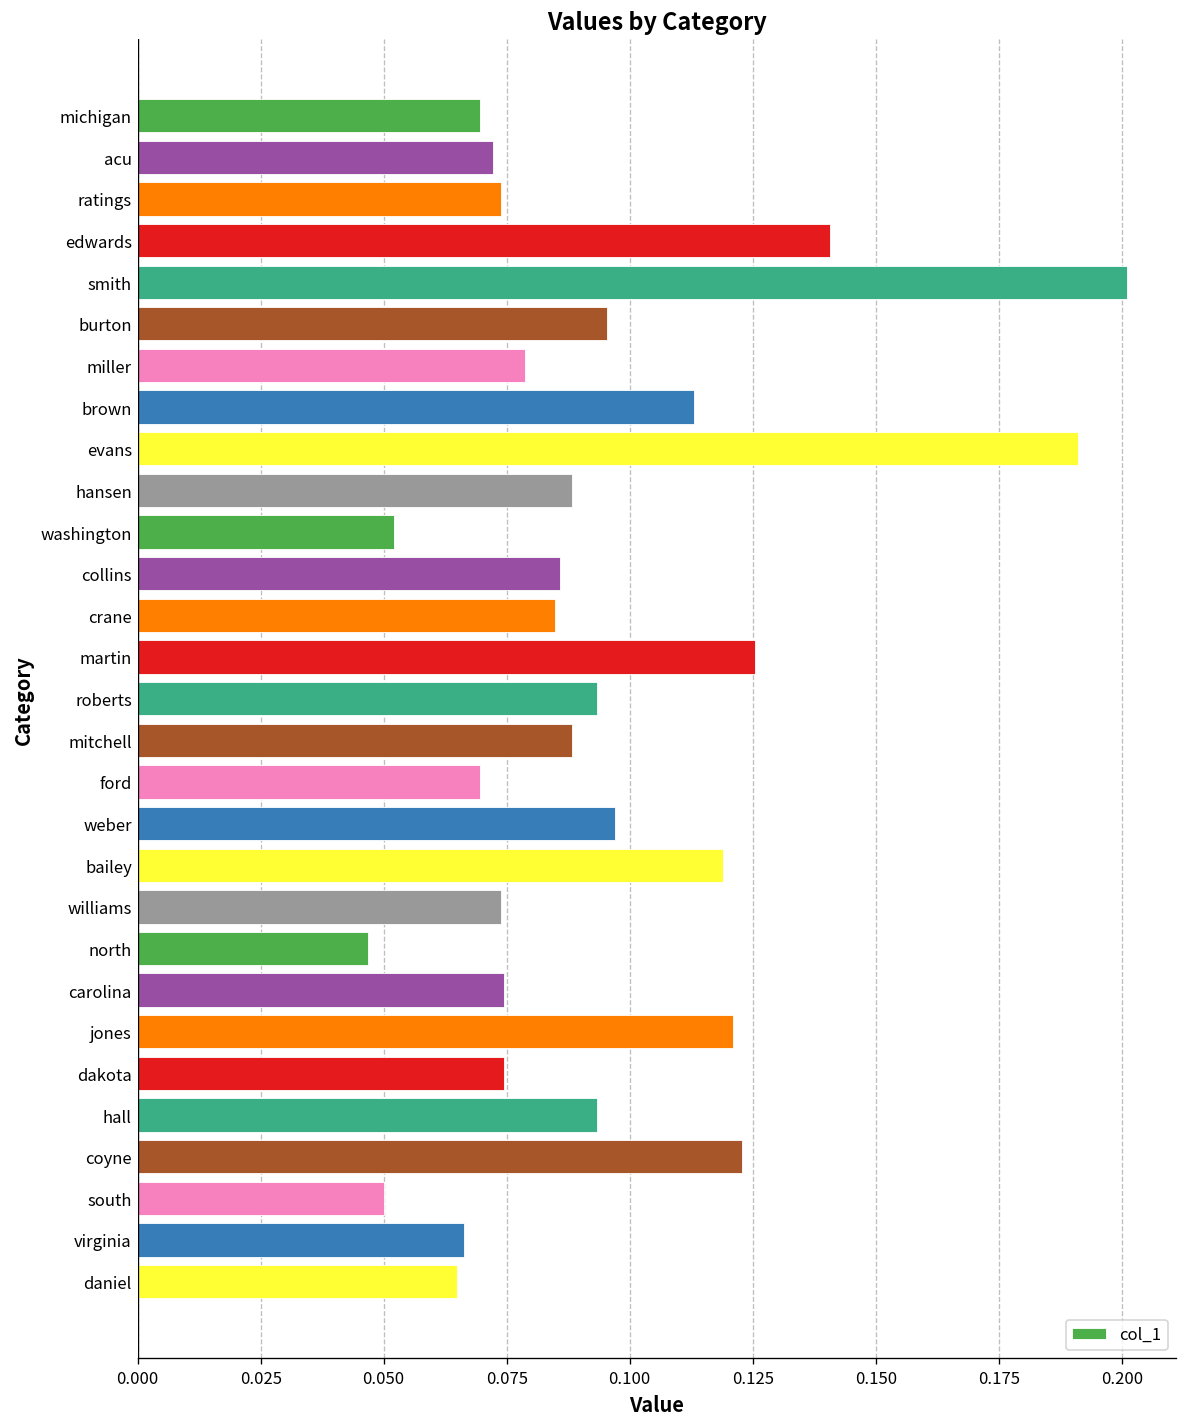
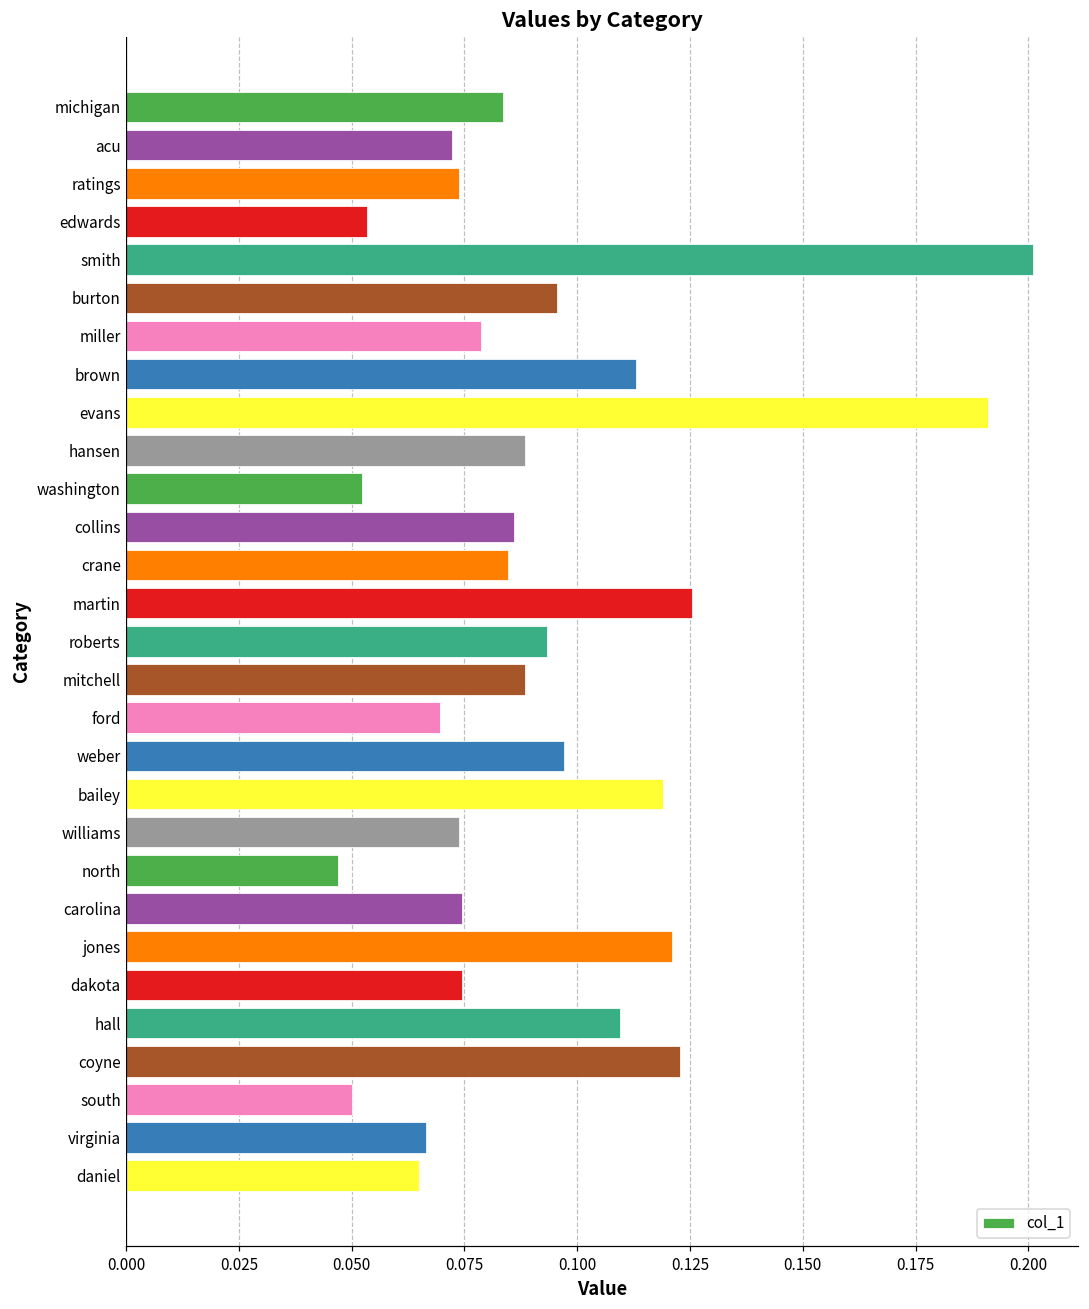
michigan: 0.070 -> 0.083
edwards: 0.141 -> 0.053
hall: 0.093 -> 0.110
